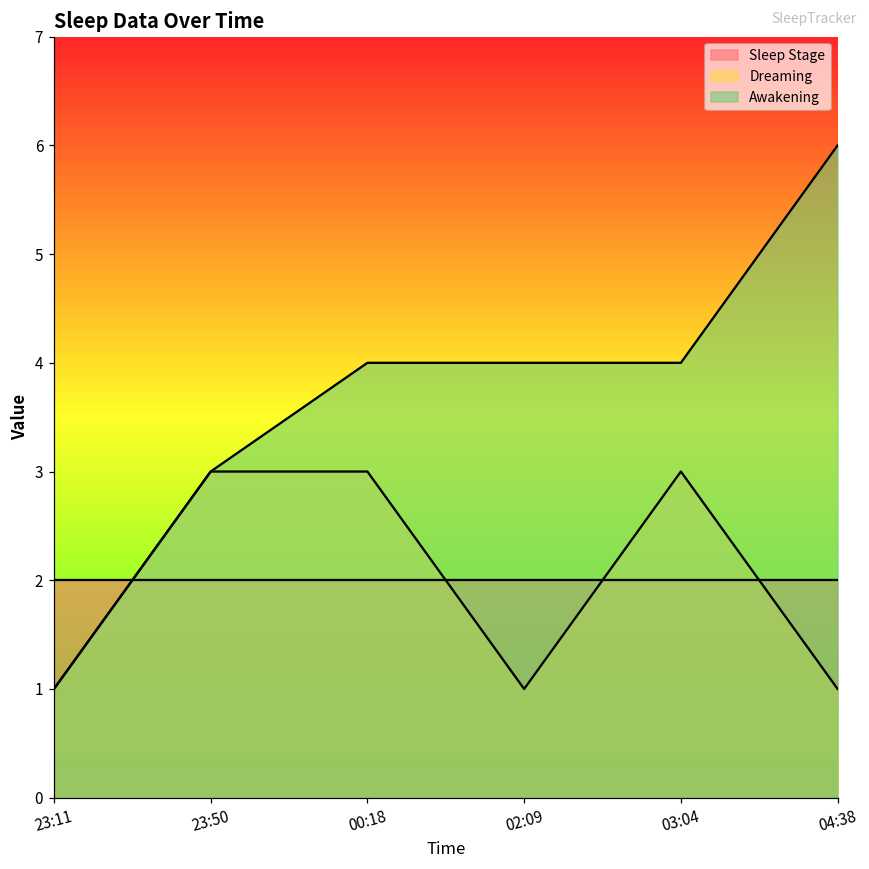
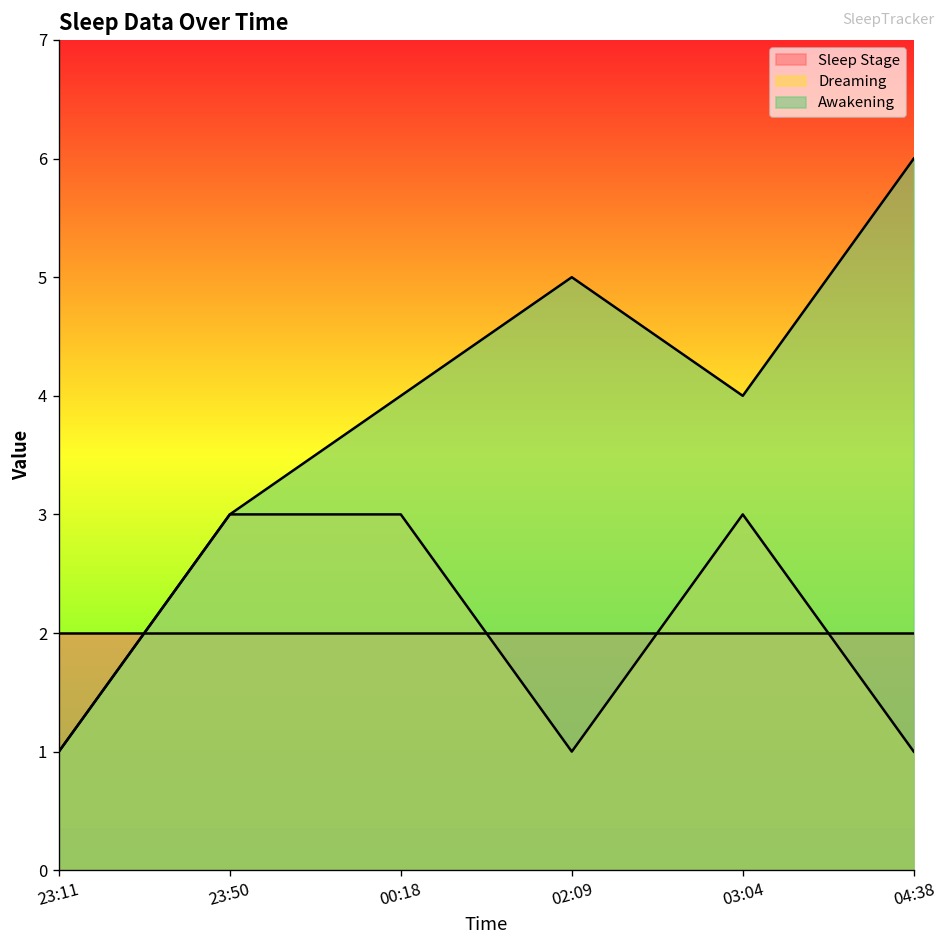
Awakening, 02:09: 4 -> 5
